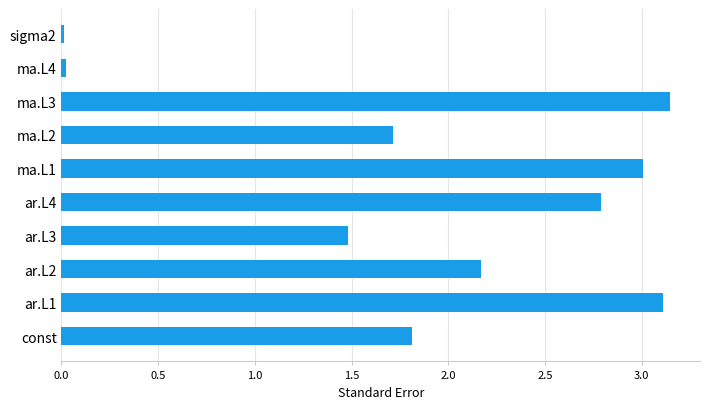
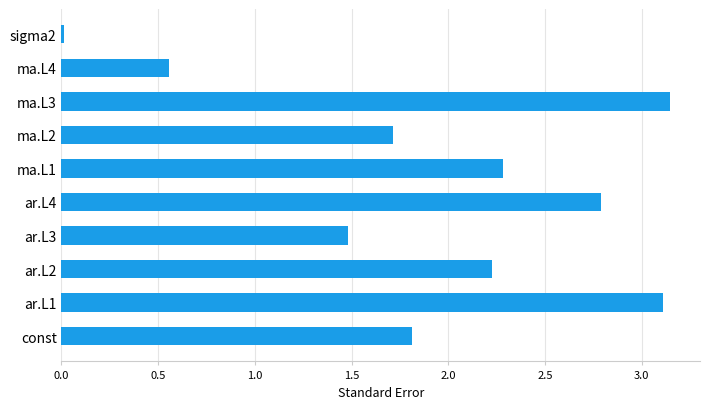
ma.L4: 0.02 -> 0.56
ma.L1: 3.00 -> 2.28
ar.L2: 2.17 -> 2.23
